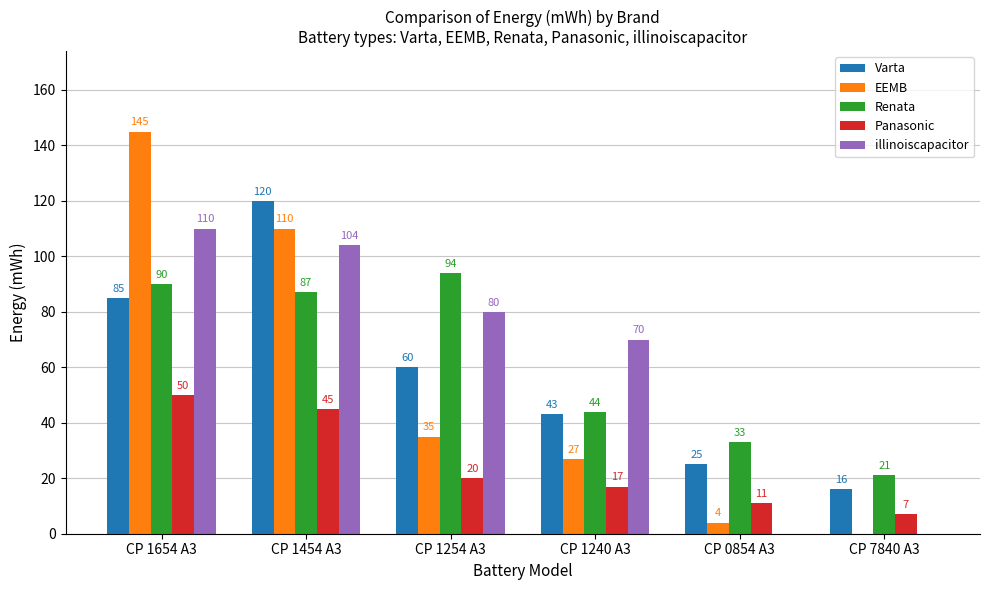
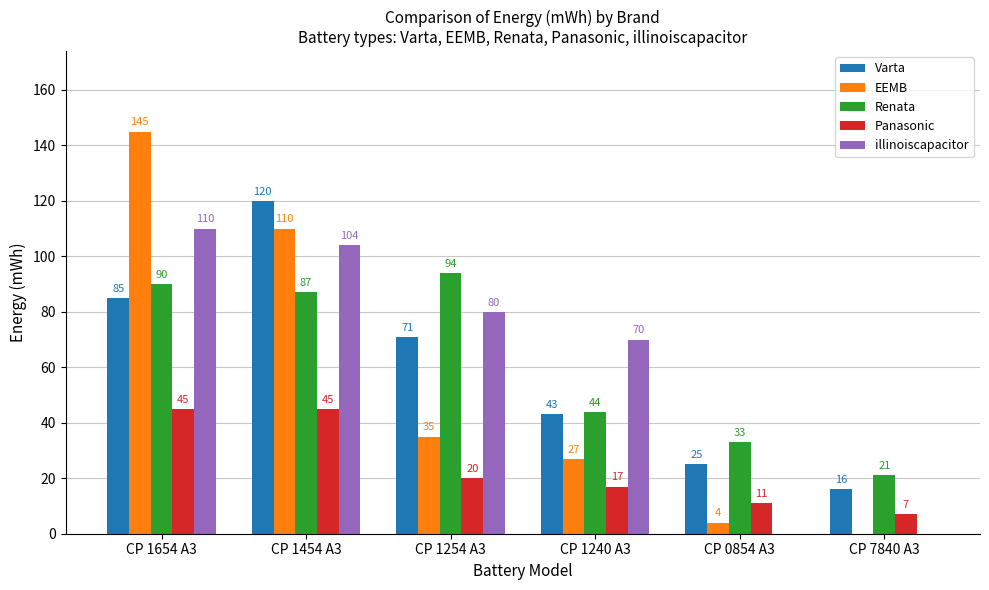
Panasonic, CP 1654 A3: 50 -> 45
Varta, CP 1254 A3: 60 -> 71
